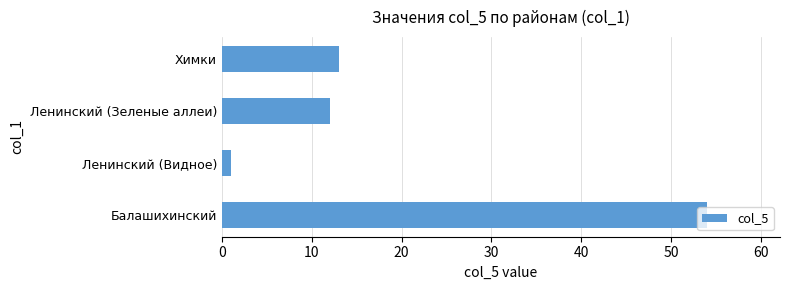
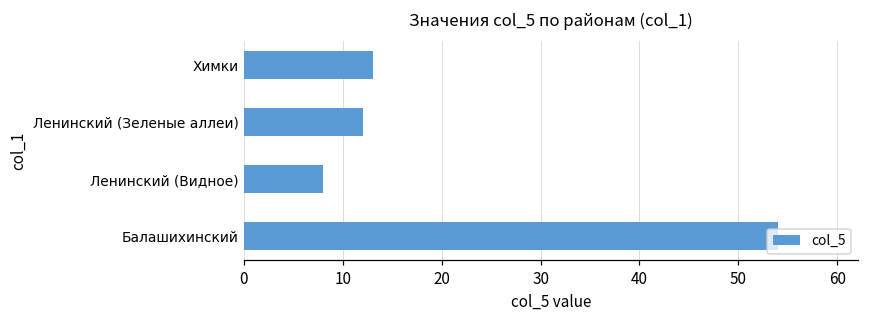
Ленинский (Видное): 1 -> 8
